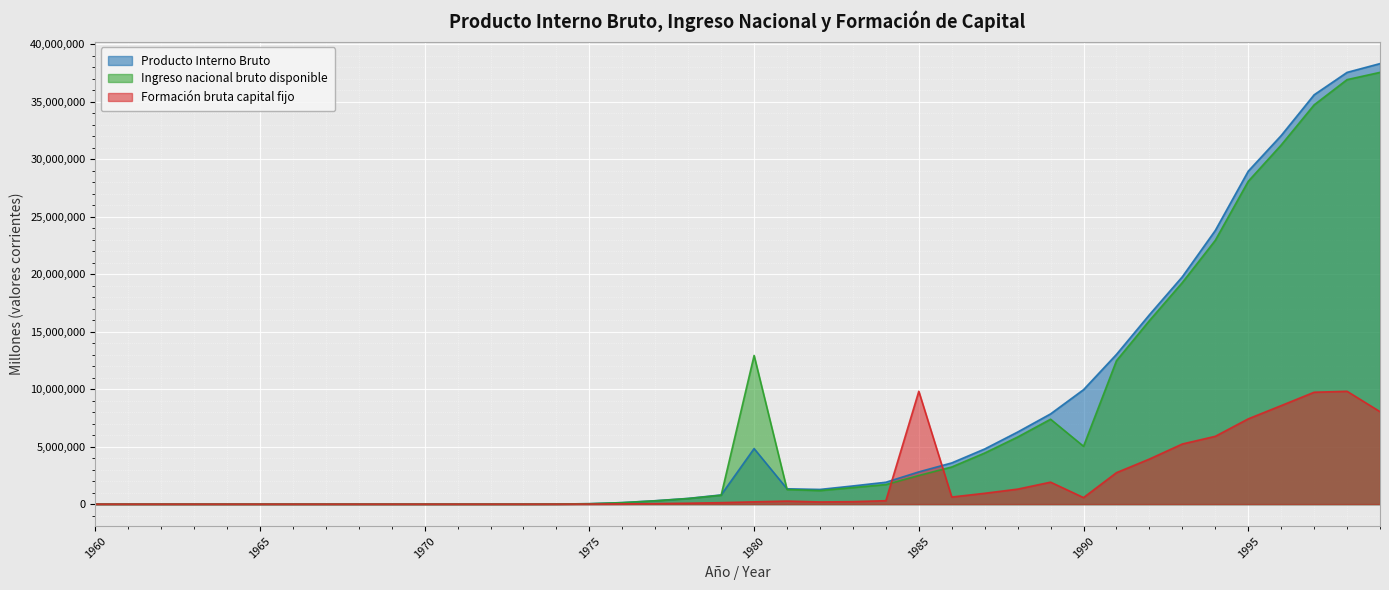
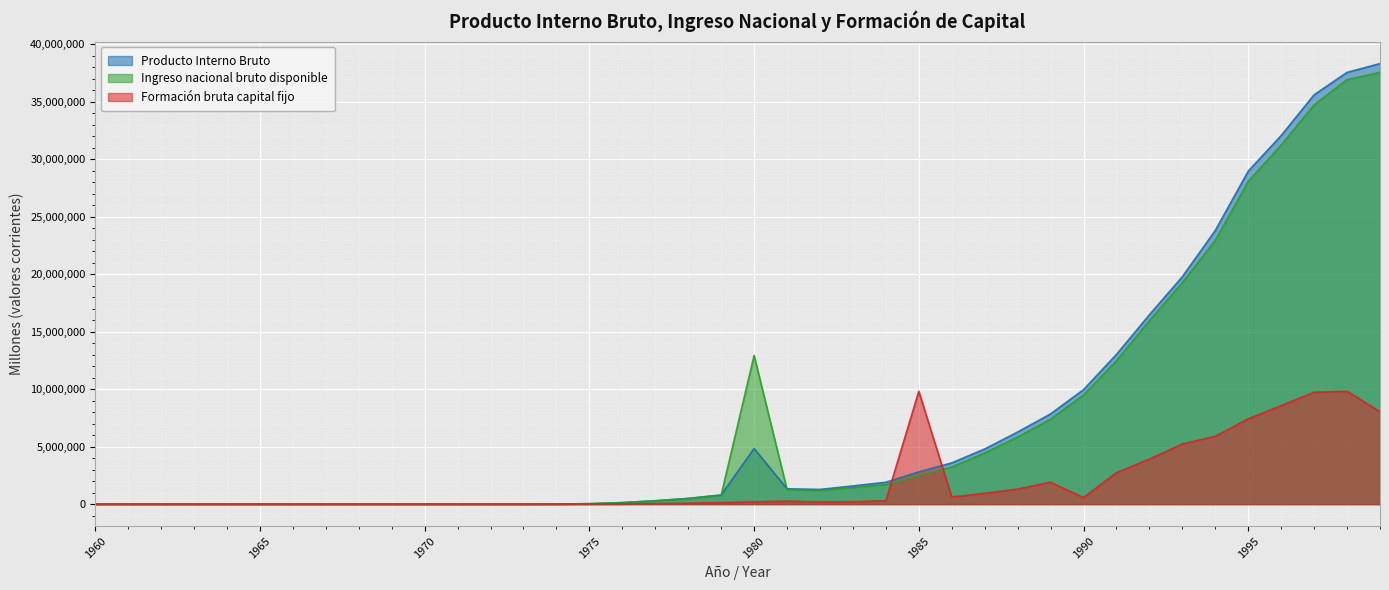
Ingreso nacional bruto disponible, 1990: 5,000,000 -> 9,500,000
